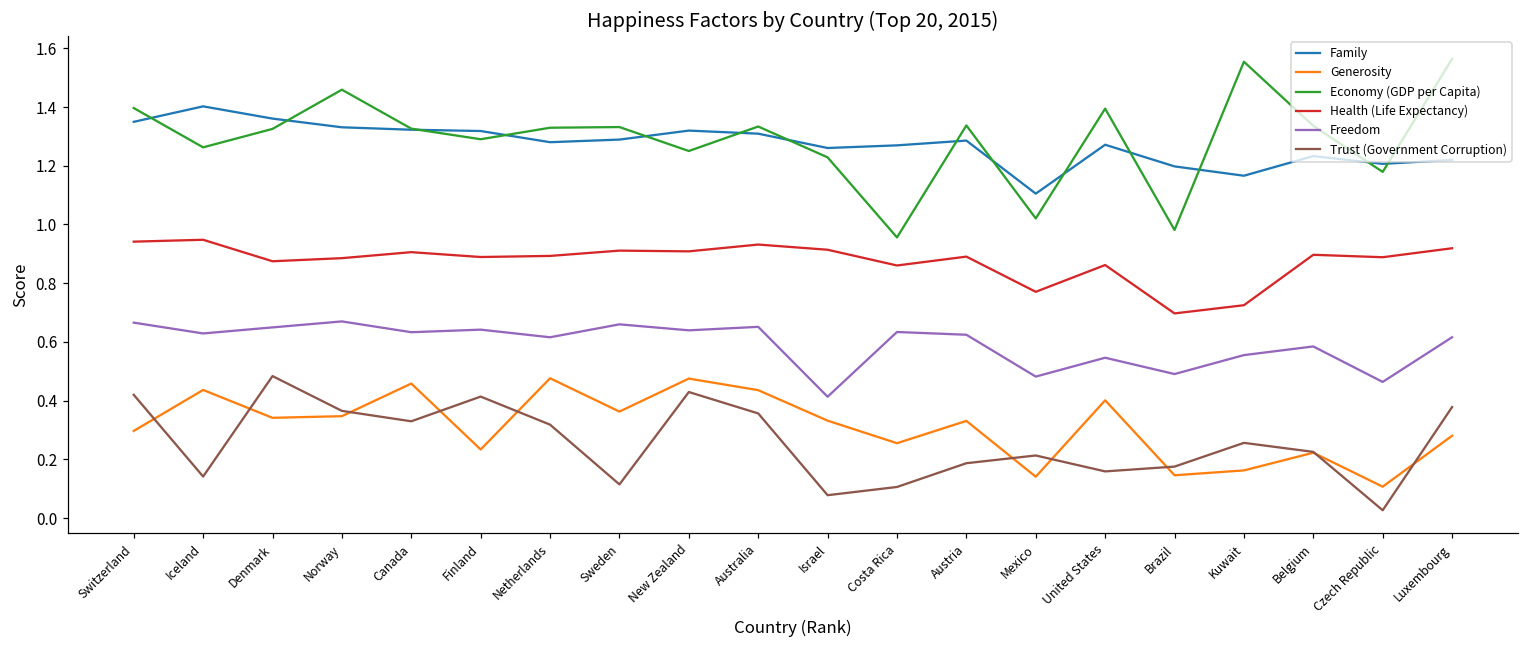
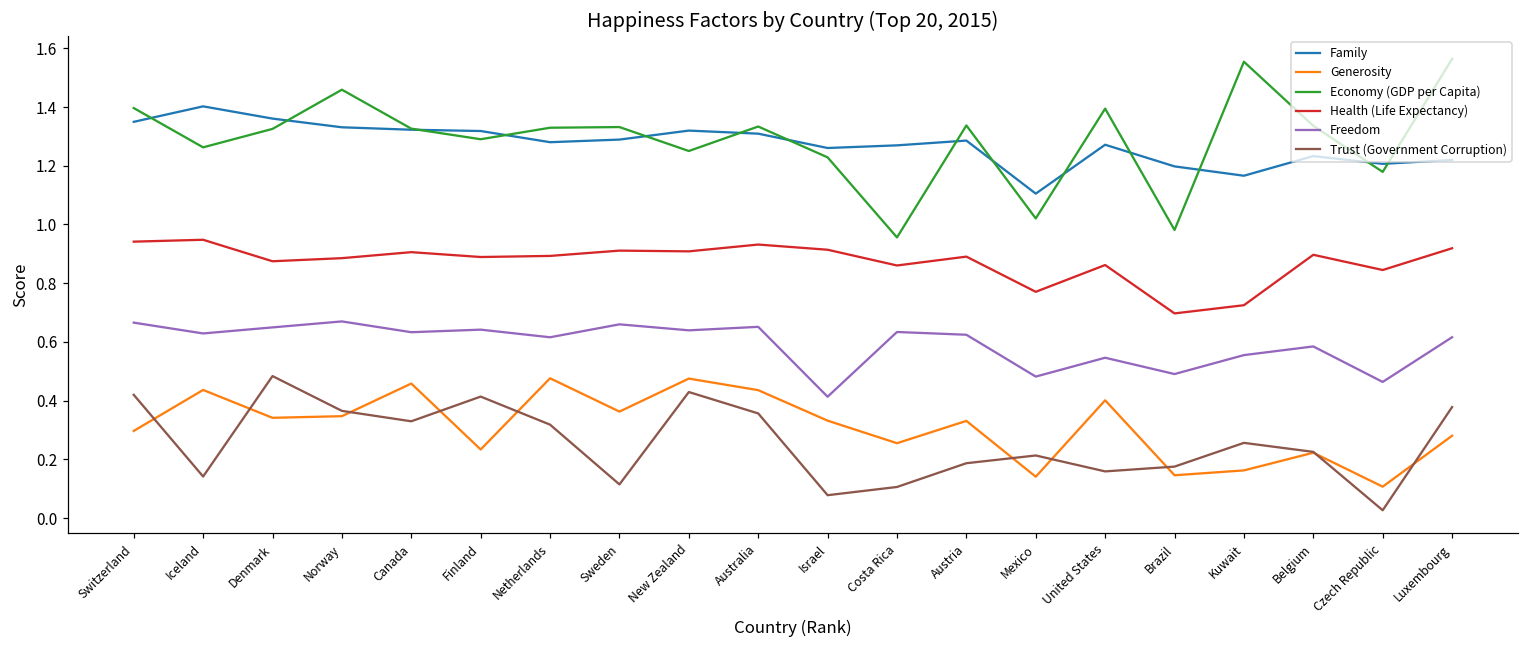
Health (Life Expectancy), Czech Republic: 0.89 -> 0.84
